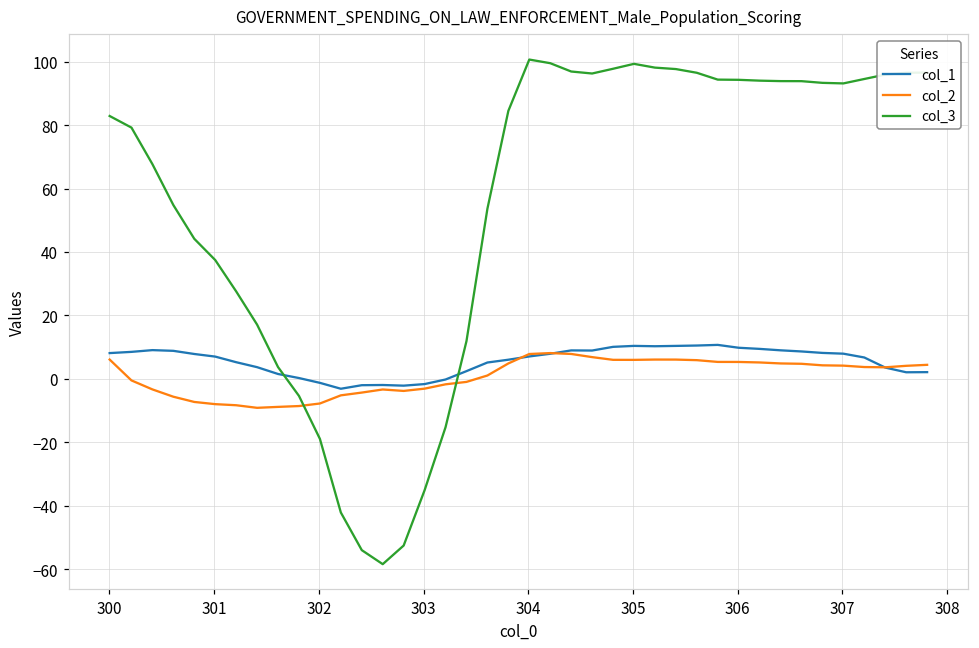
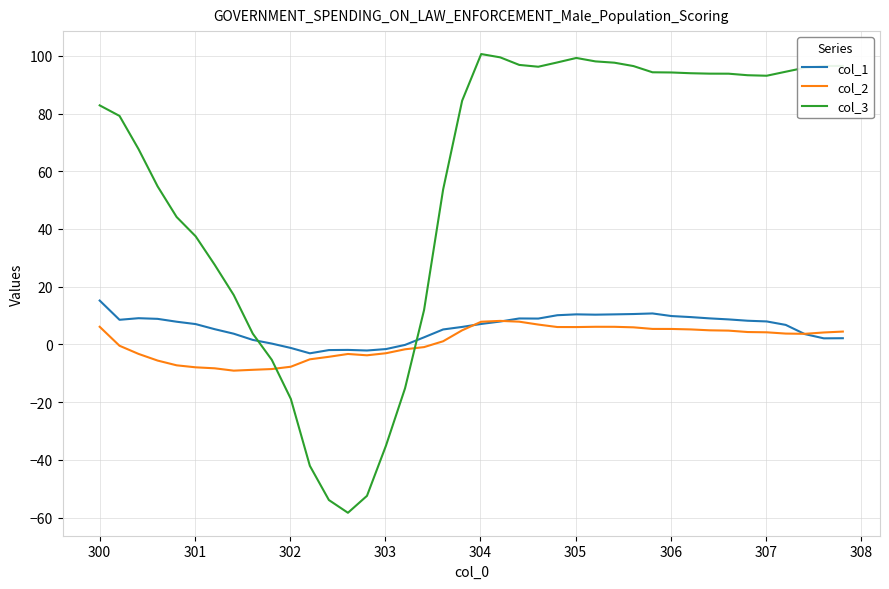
col_1, 300: 8 -> 15
